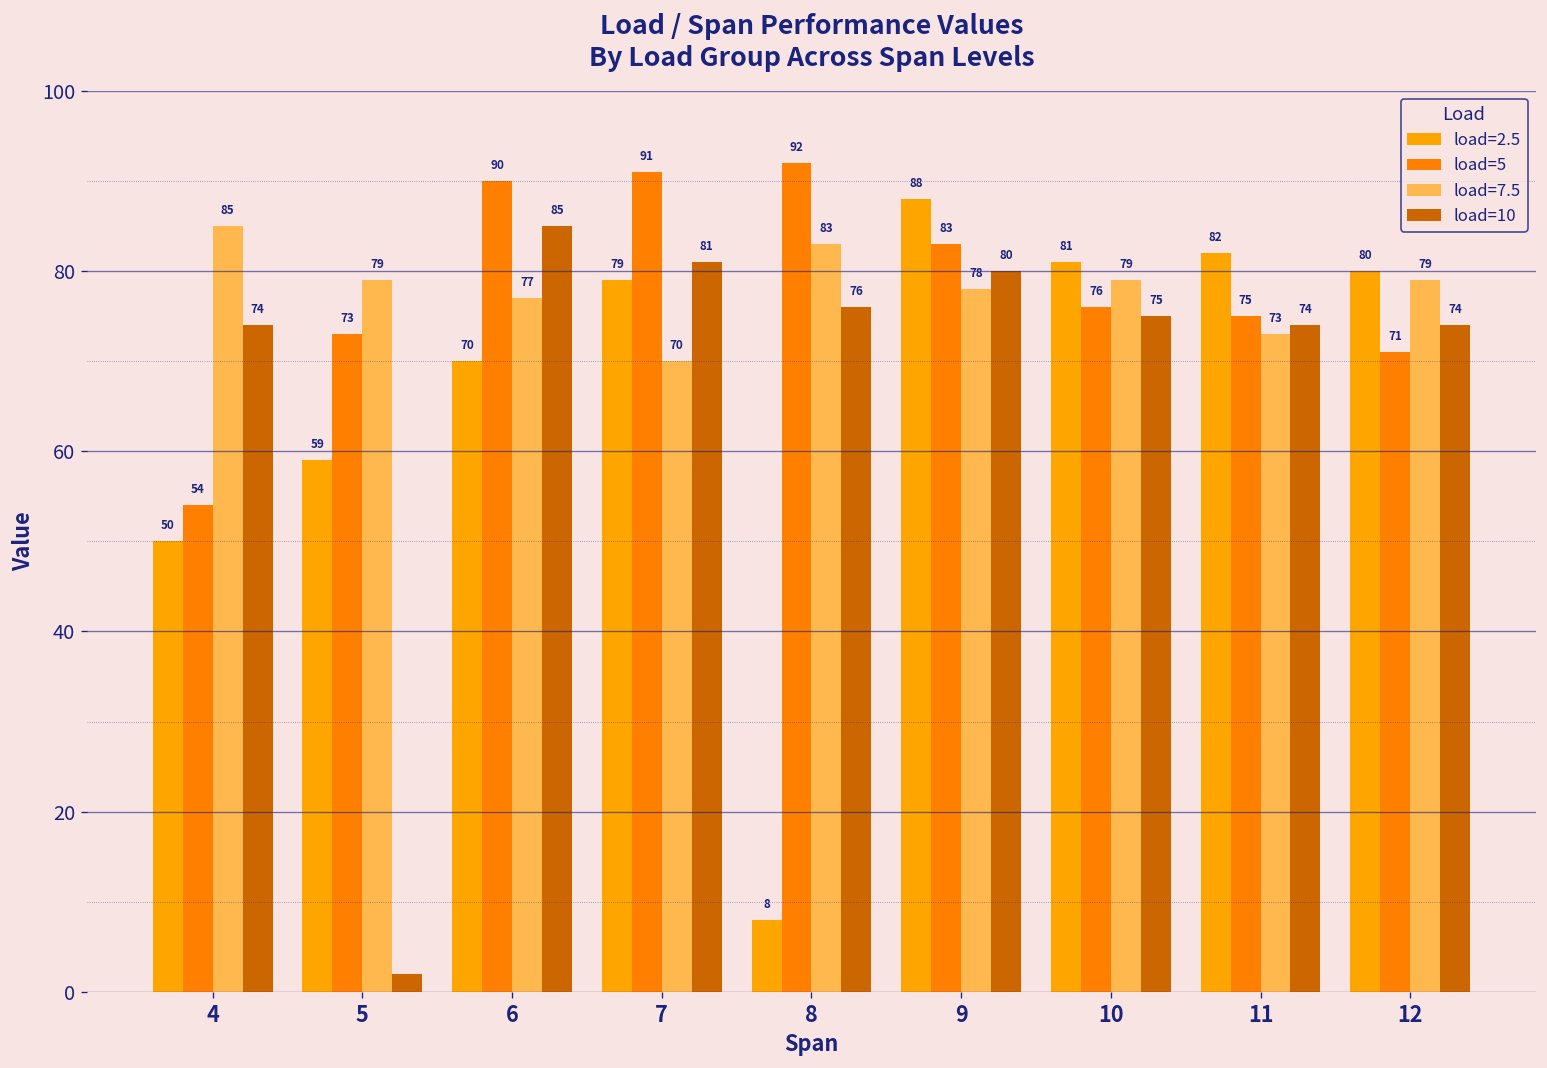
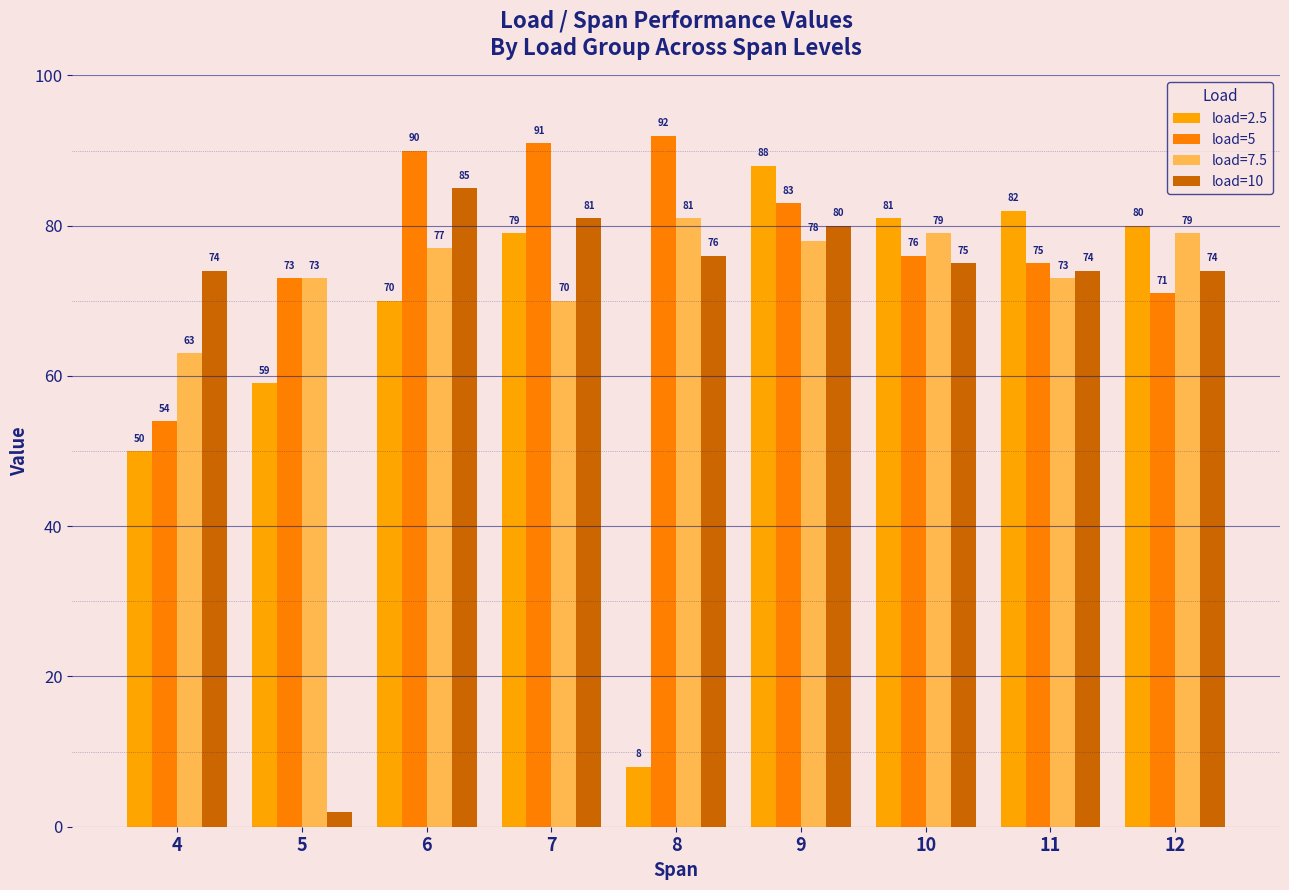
load=7.5, 4: 85 -> 63
load=7.5, 5: 79 -> 73
load=7.5, 8: 83 -> 81
